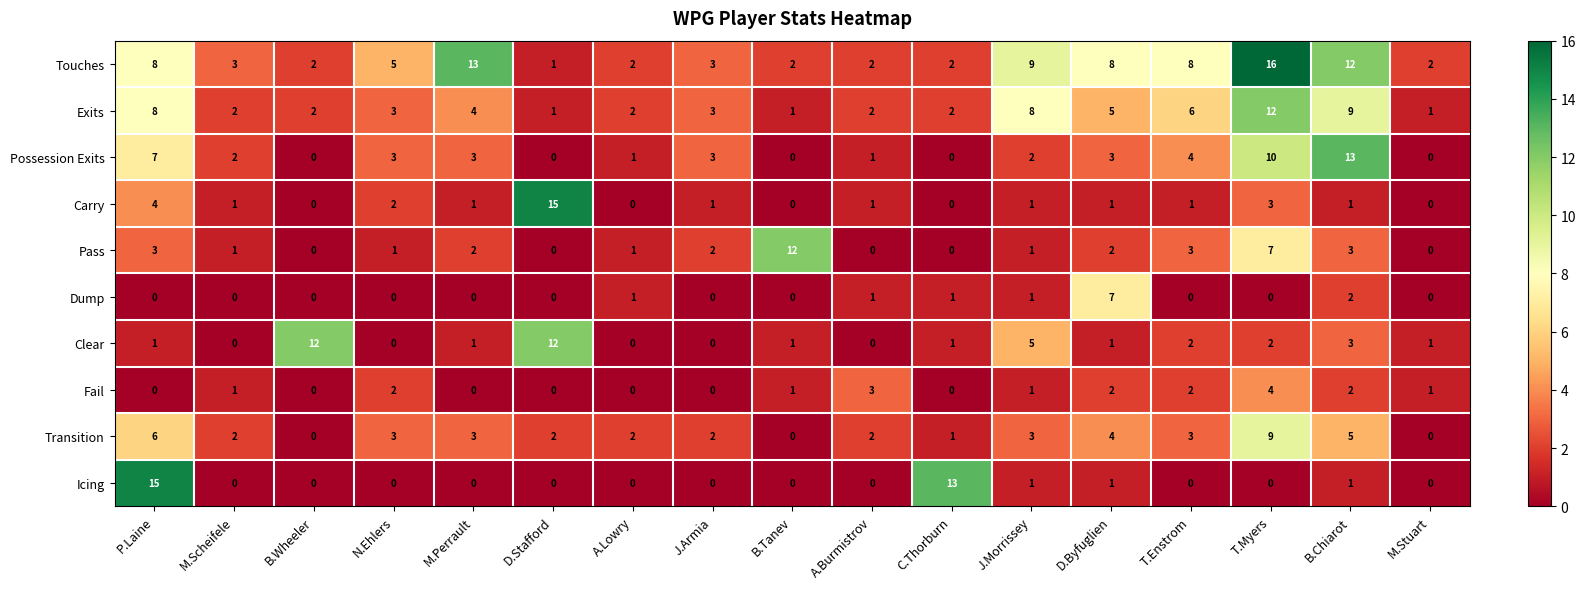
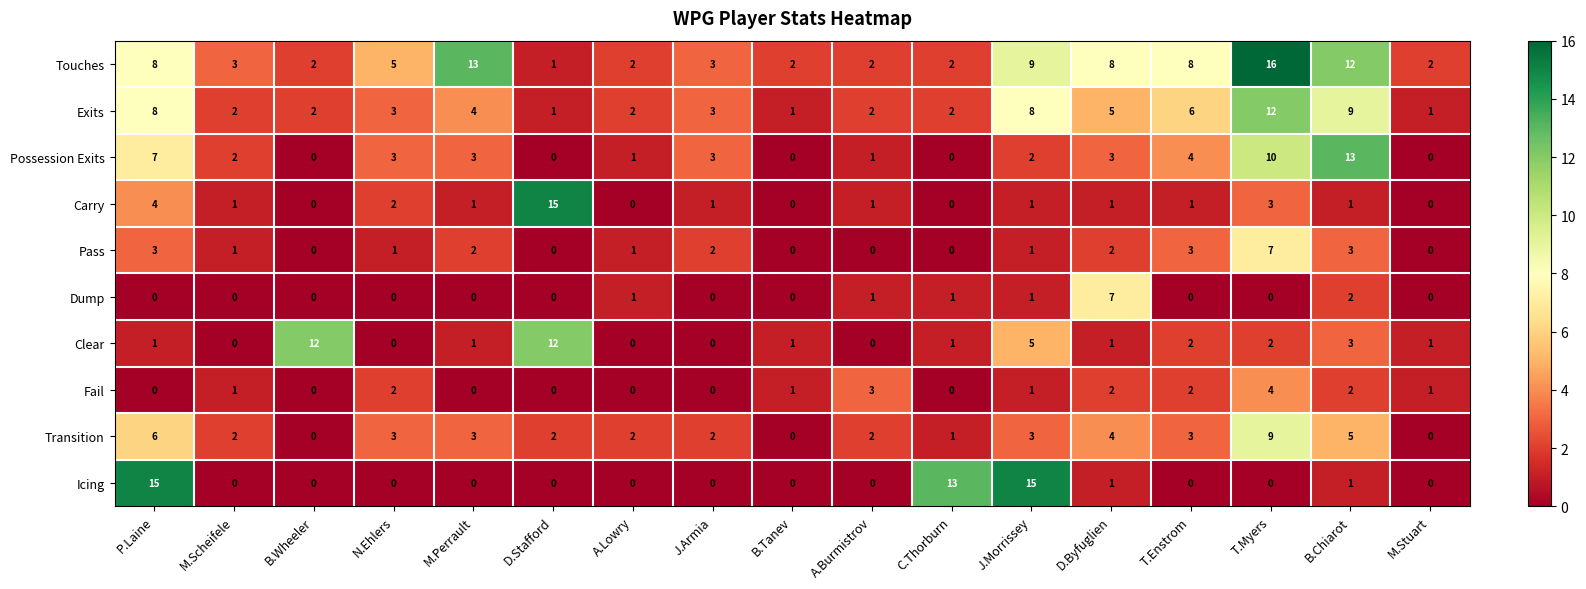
Pass, B.Tanev: 12 -> 0
Icing, J.Morrissey: 1 -> 15
